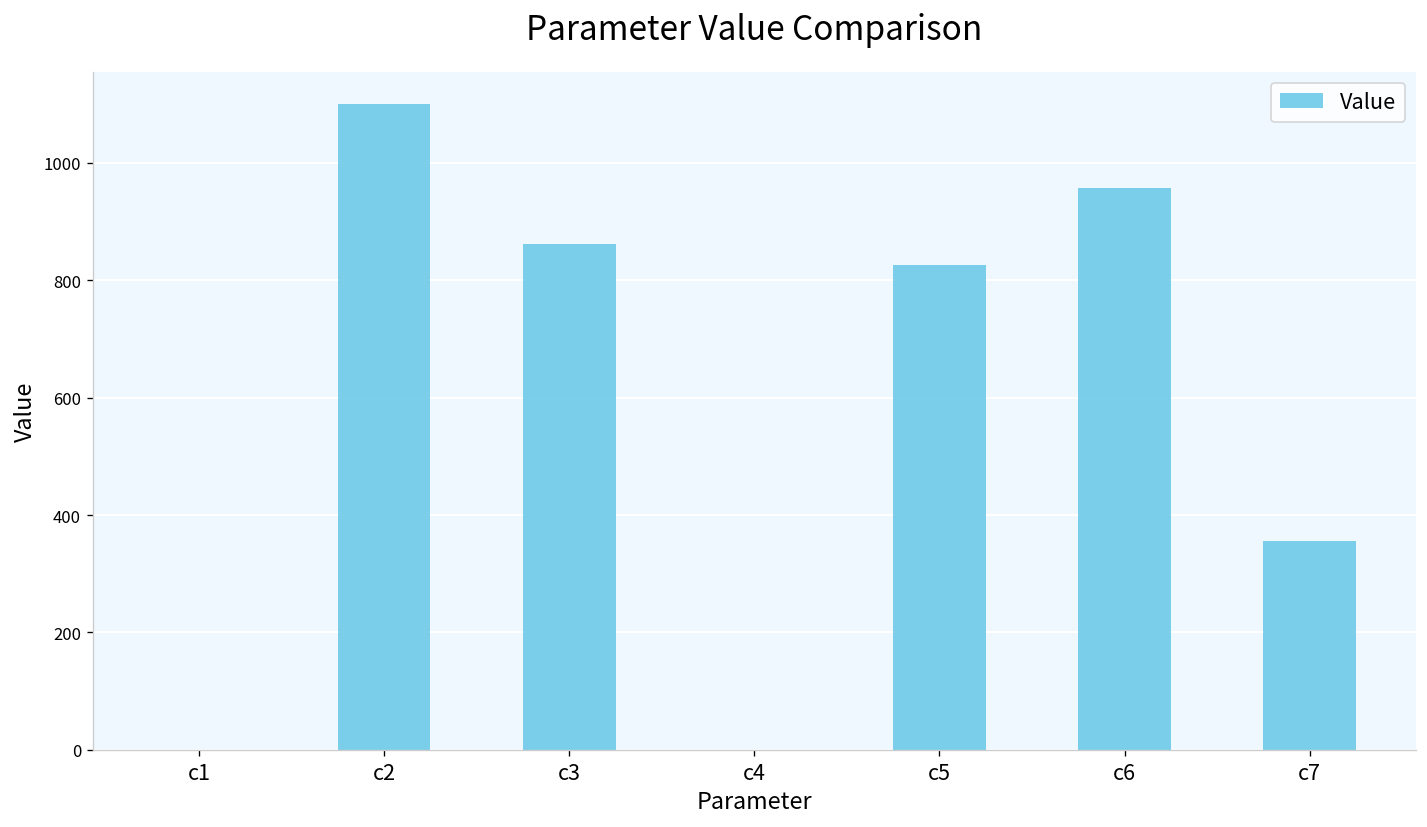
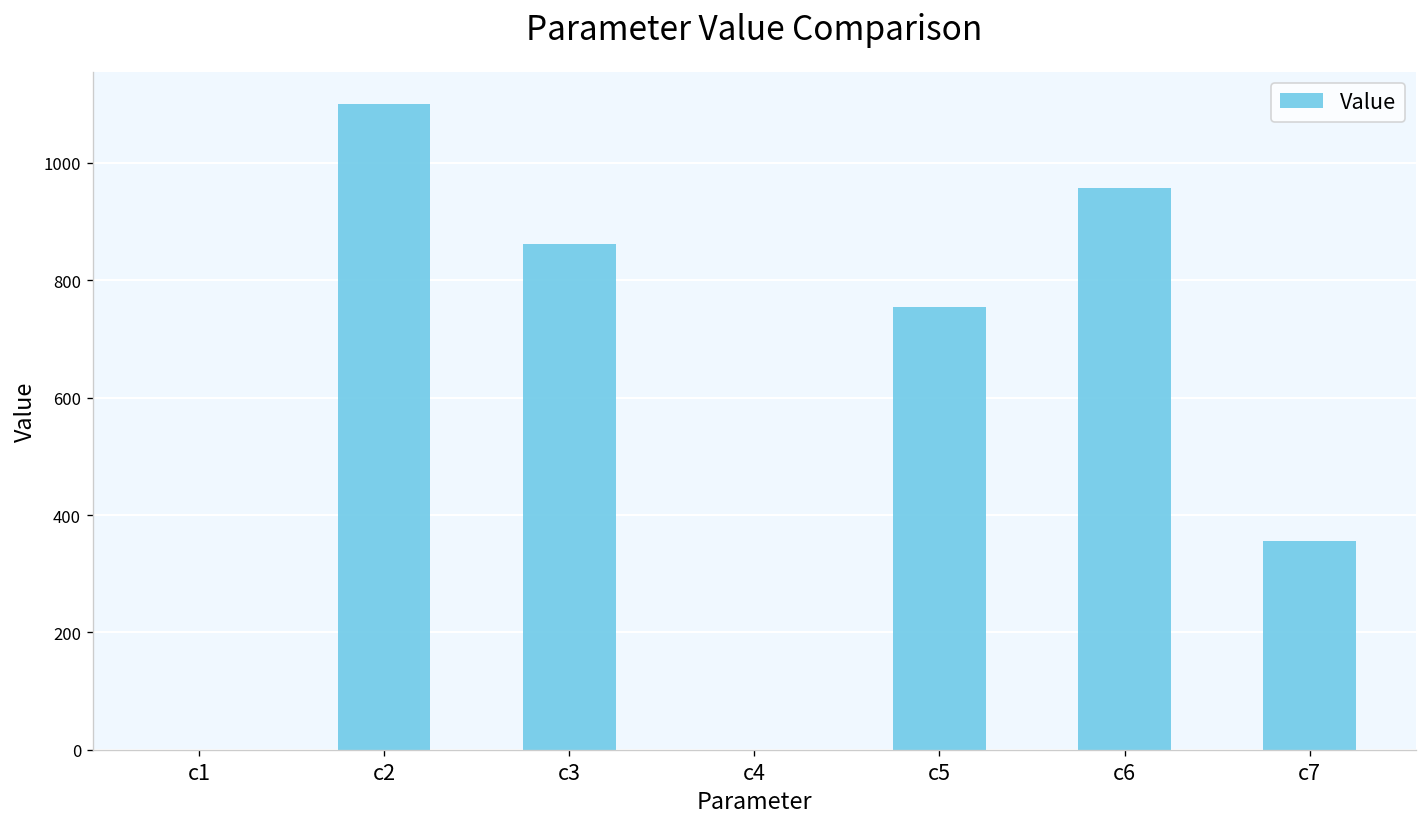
c5: 830 -> 750
